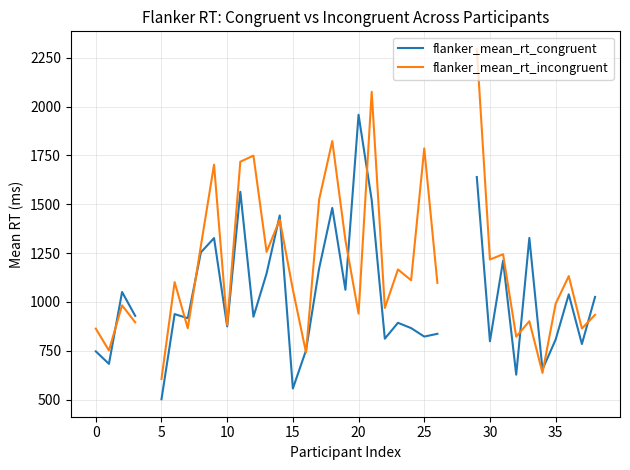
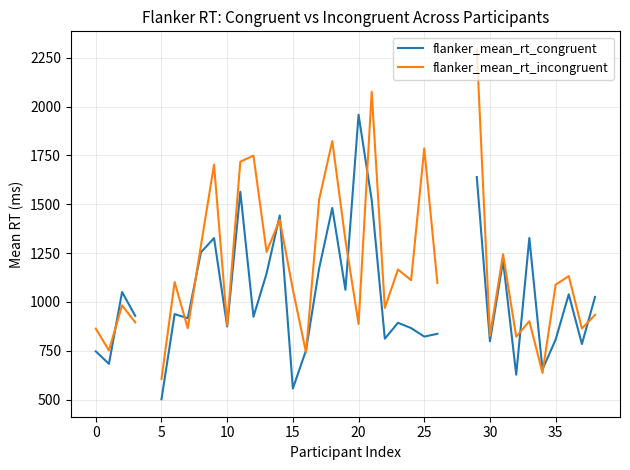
flanker_mean_rt_incongruent, 20: 940 -> 890
flanker_mean_rt_incongruent, 30: 1220 -> 830
flanker_mean_rt_incongruent, 35: 990 -> 1090
